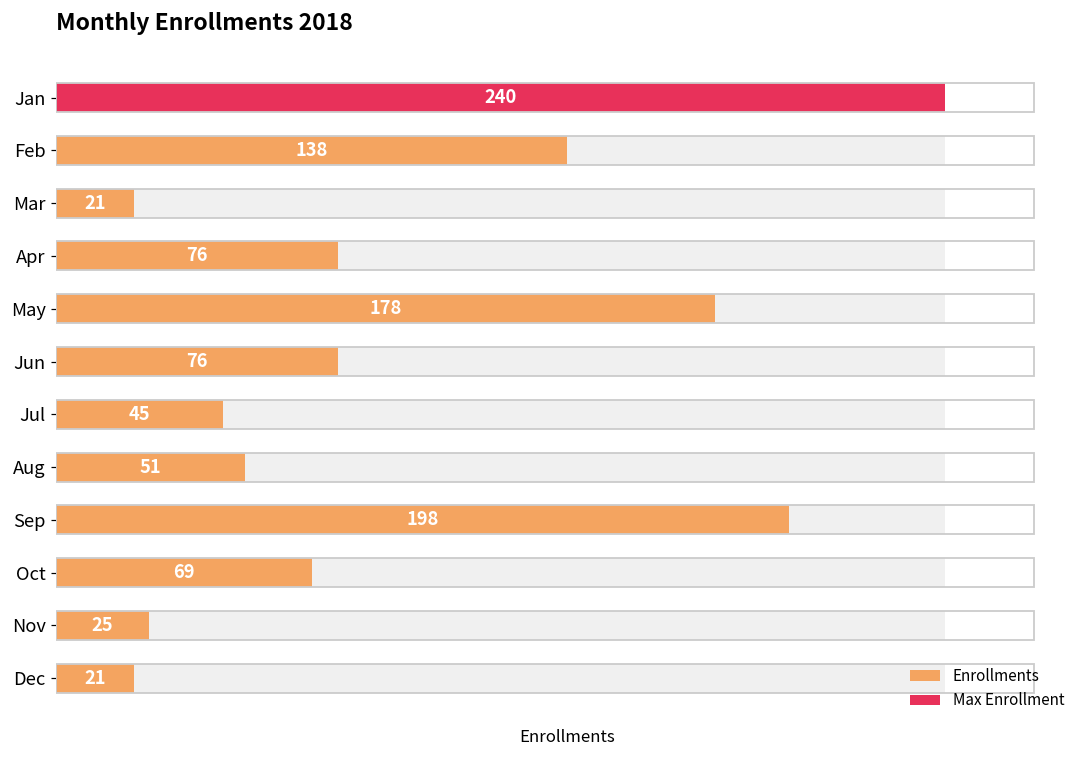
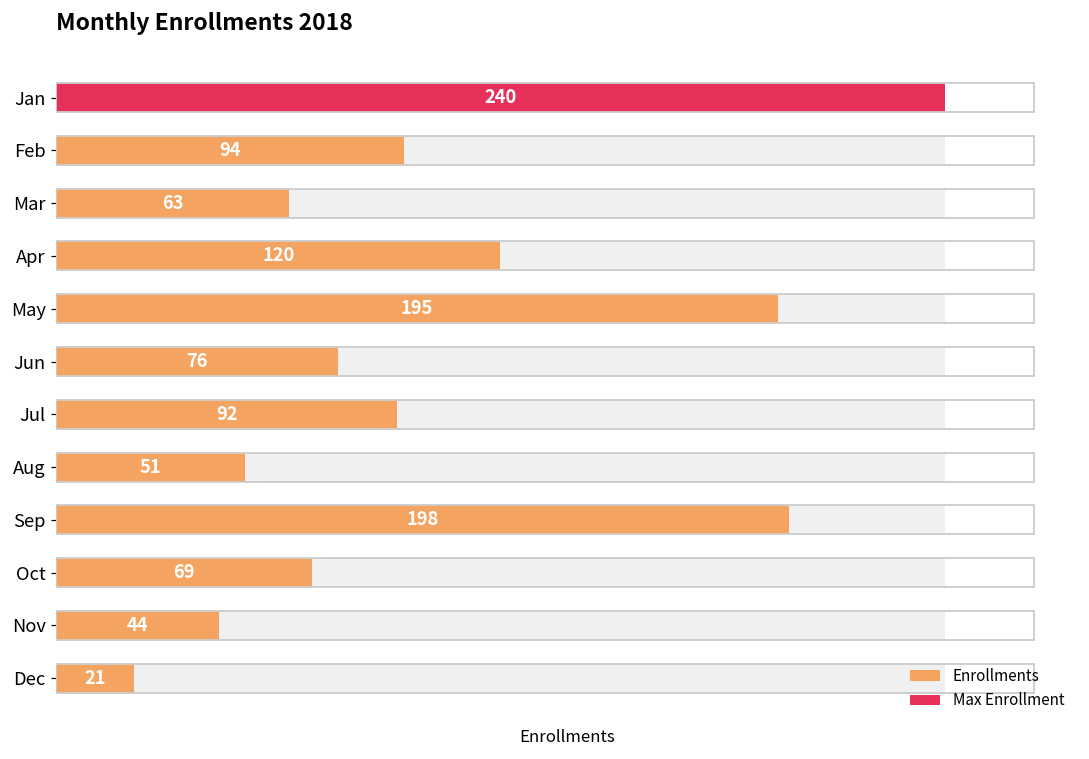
Enrollments, Feb: 138 -> 94
Enrollments, Mar: 21 -> 63
Enrollments, Apr: 76 -> 120
Enrollments, May: 178 -> 195
Enrollments, Jul: 45 -> 92
Enrollments, Nov: 25 -> 44
